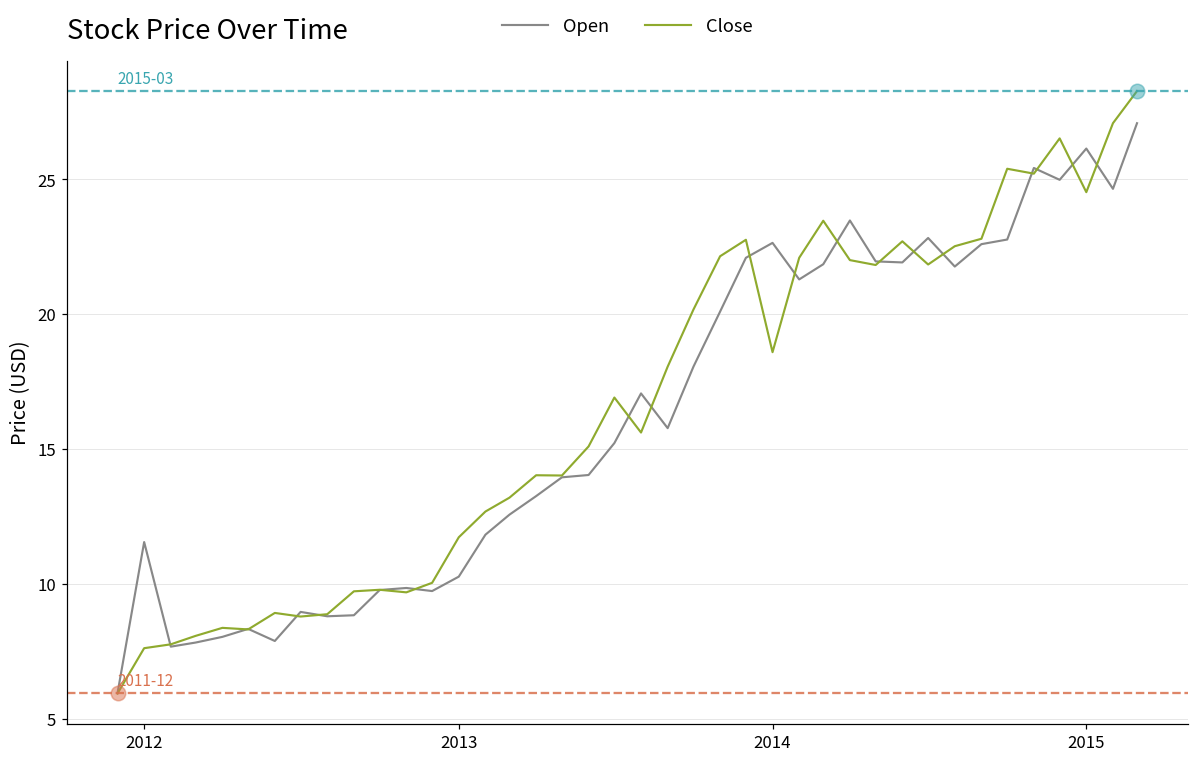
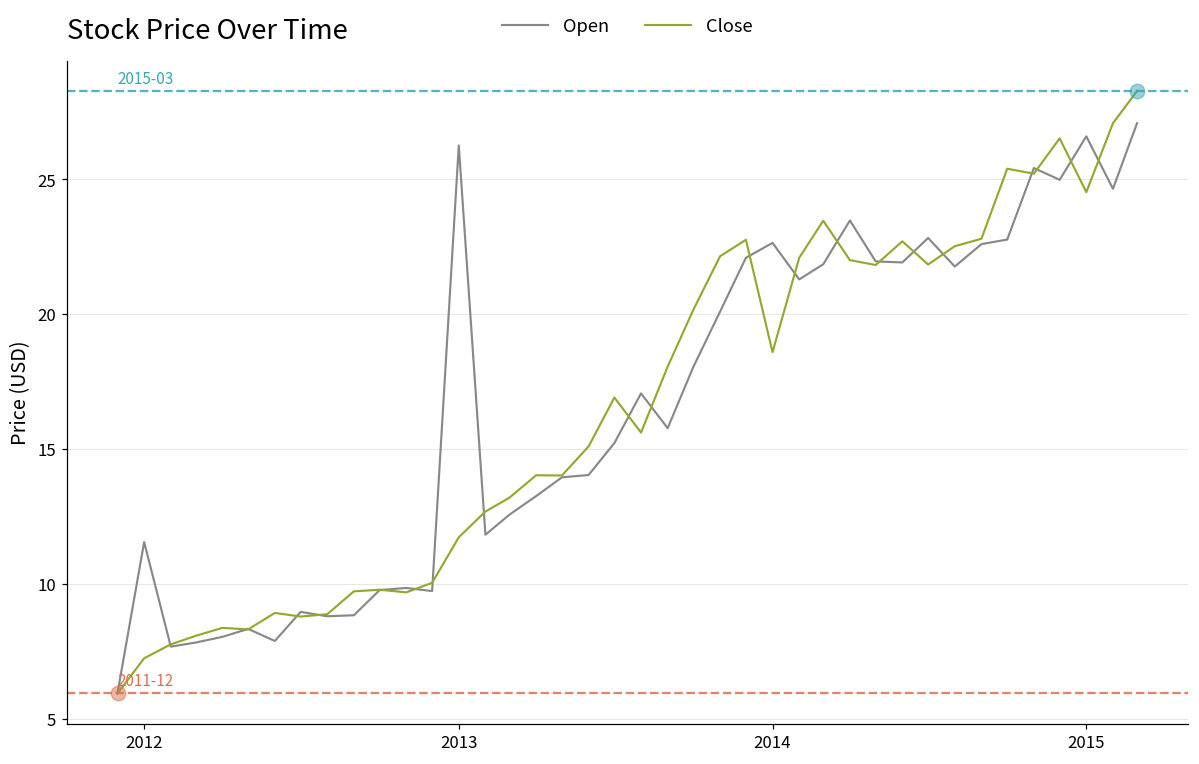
Close, 2012: 7.6 -> 7.2
Open, 2013: 10.3 -> 26.3
Open, 2015: 26.1 -> 26.6
